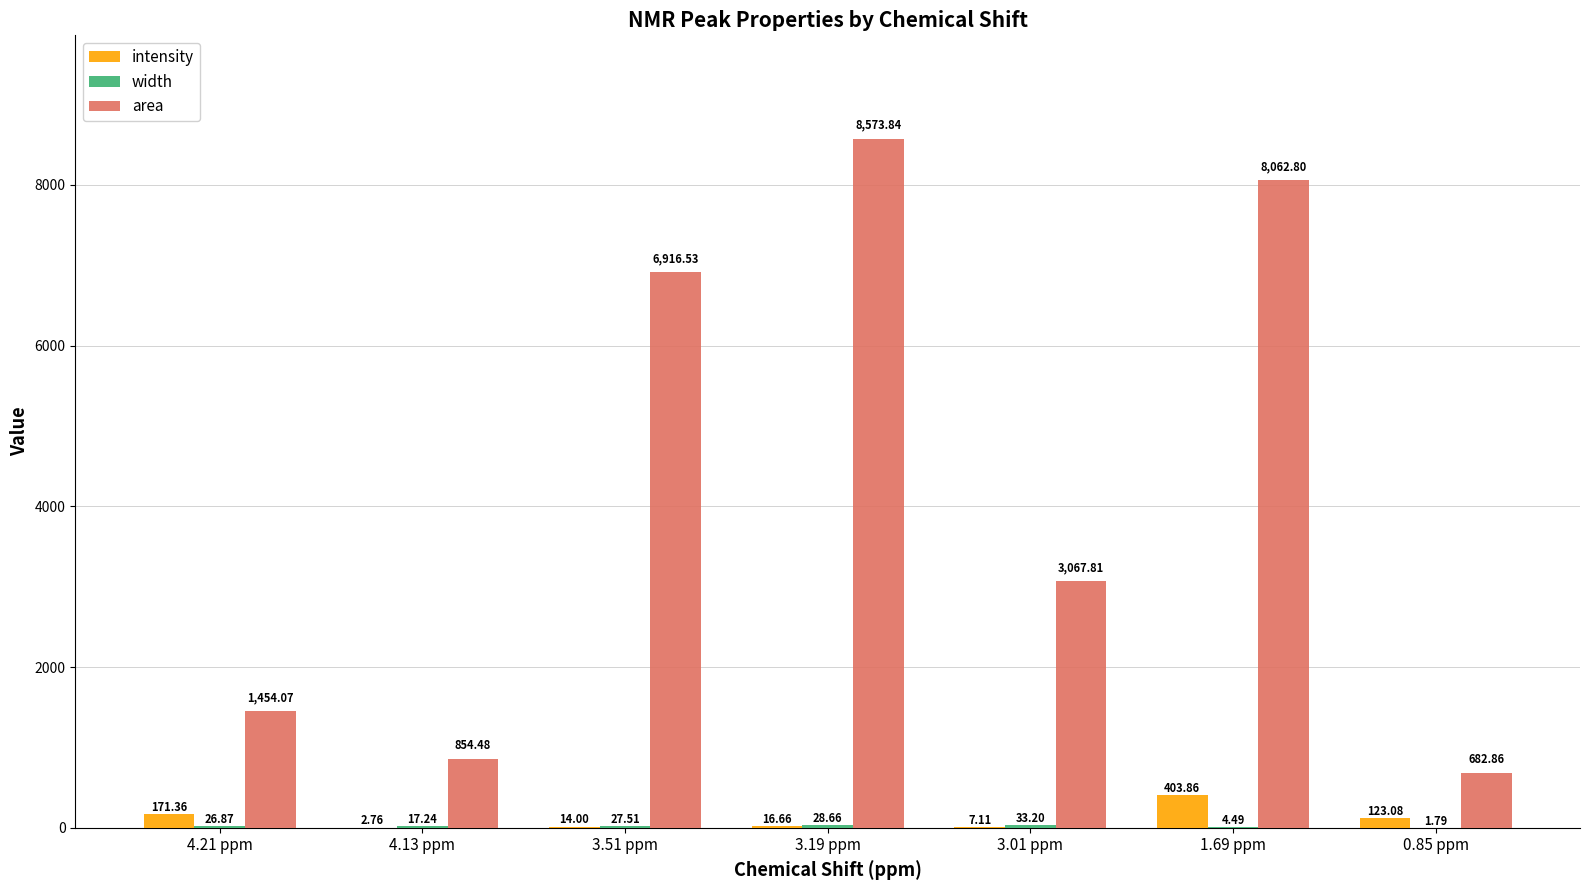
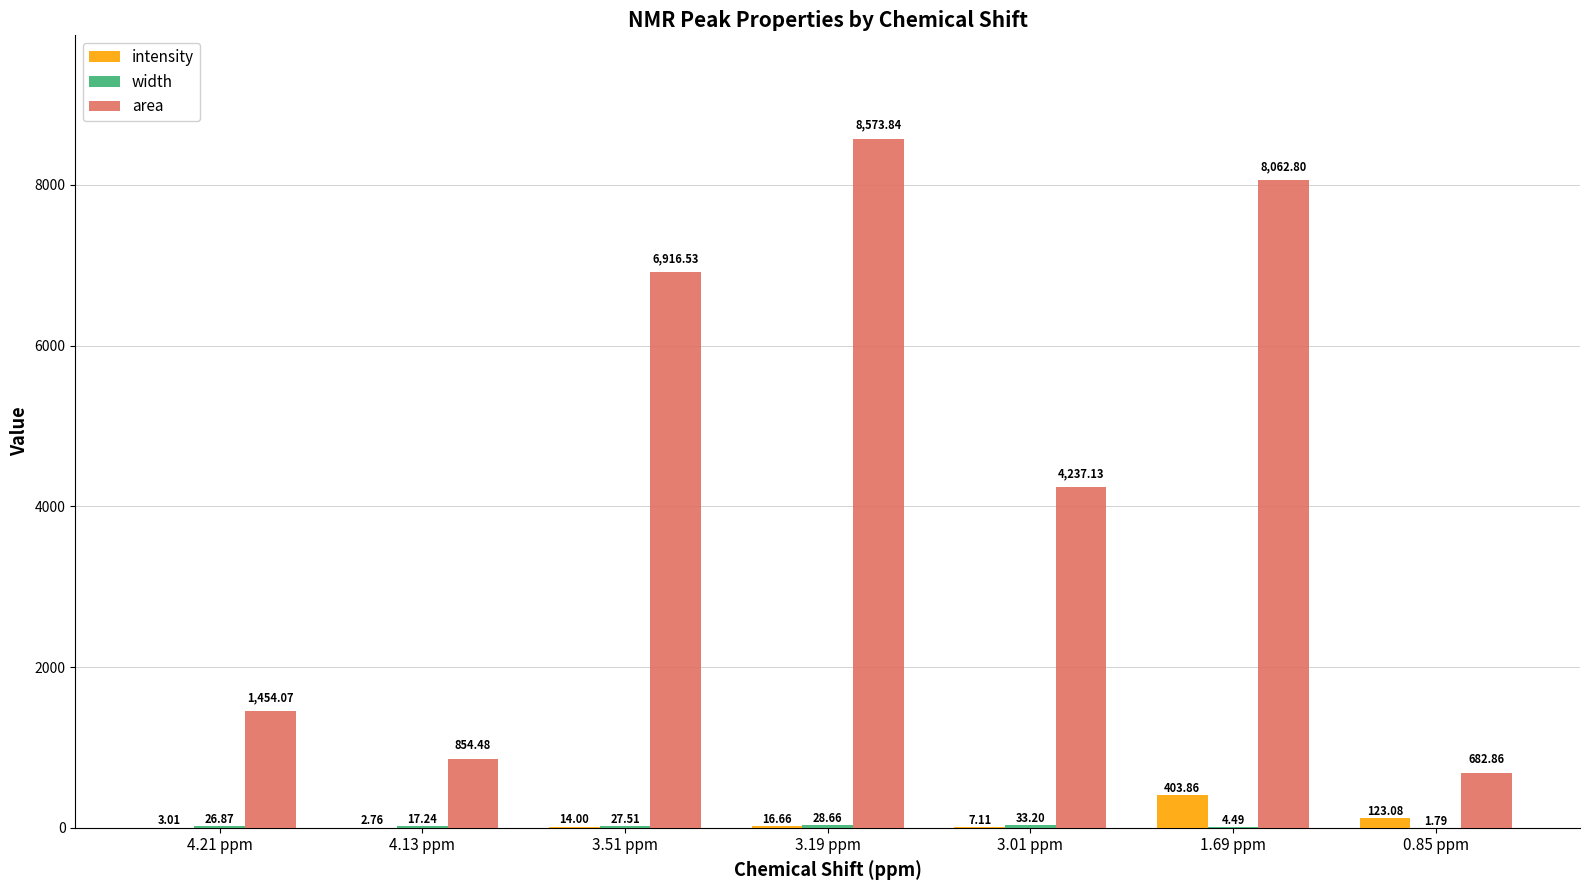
intensity, 4.21 ppm: 171.36 -> 3.01
area, 3.01 ppm: 3,067.81 -> 4,237.13
